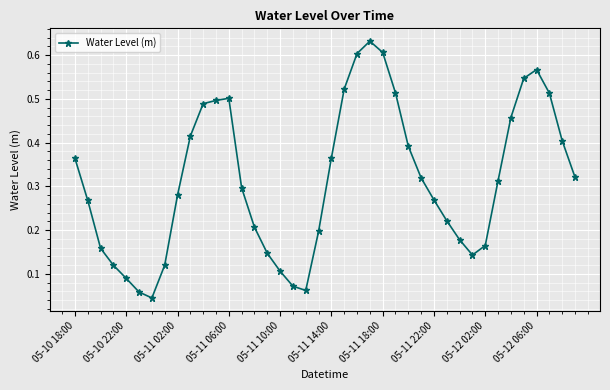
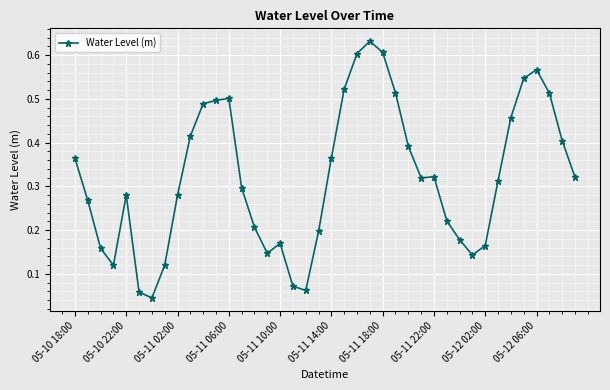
05-10 22:00: 0.09 -> 0.28
05-11 10:00: 0.11 -> 0.17
05-11 22:00: 0.27 -> 0.32
